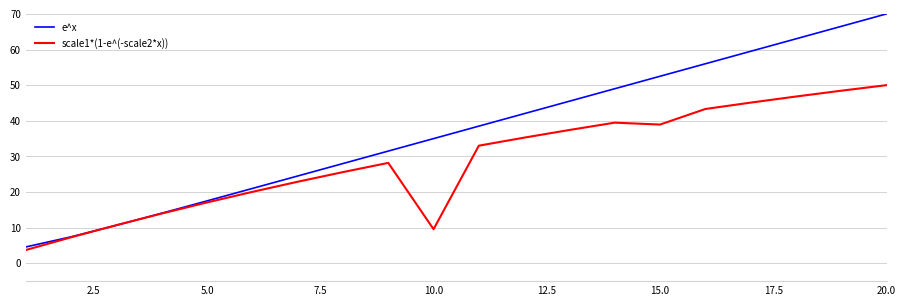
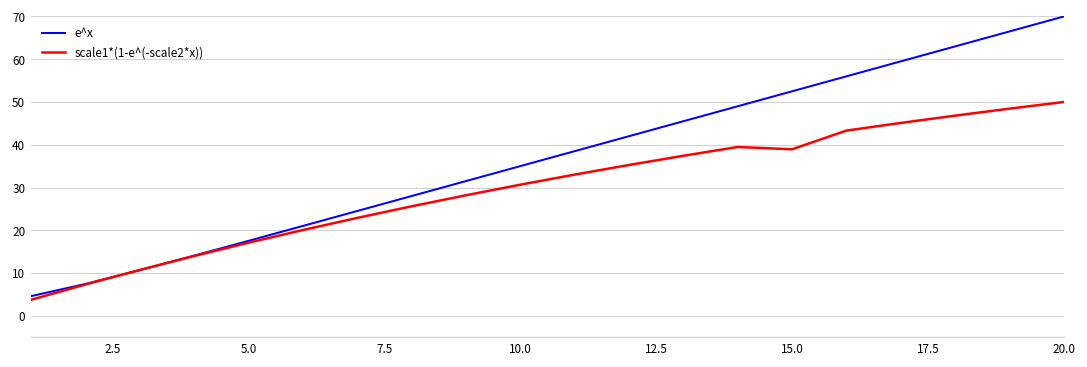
scale1*(1-e^(-scale2*x)), 10.0: 10 -> 31
